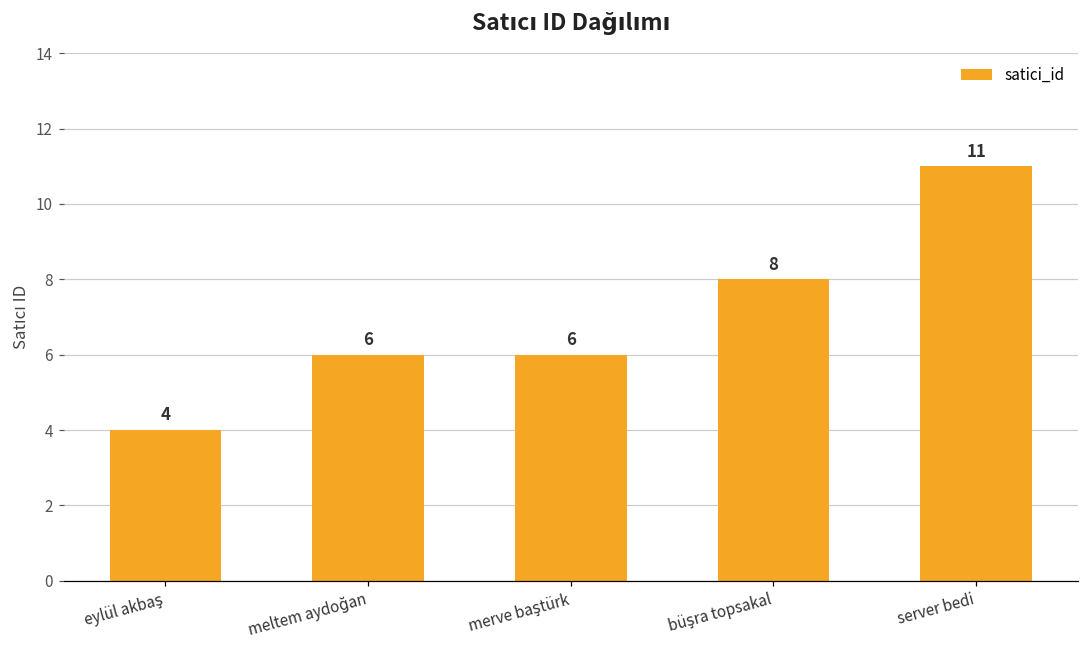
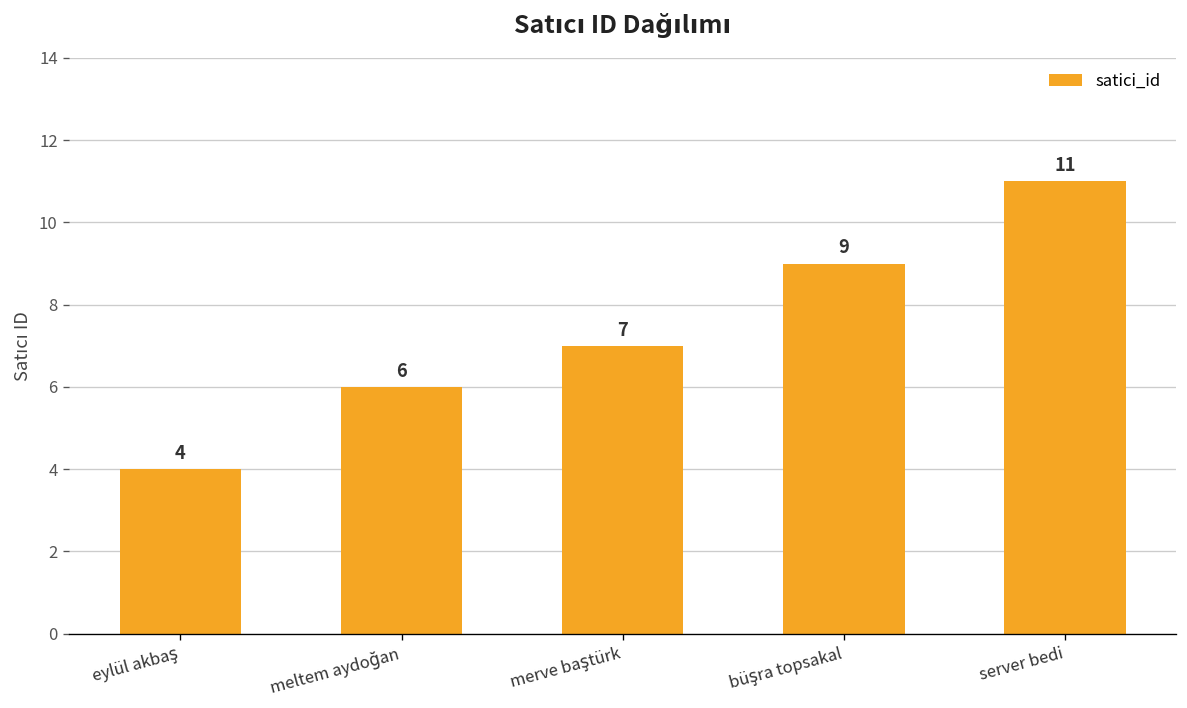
merve baştürk: 6 -> 7
büşra topsakal: 8 -> 9
